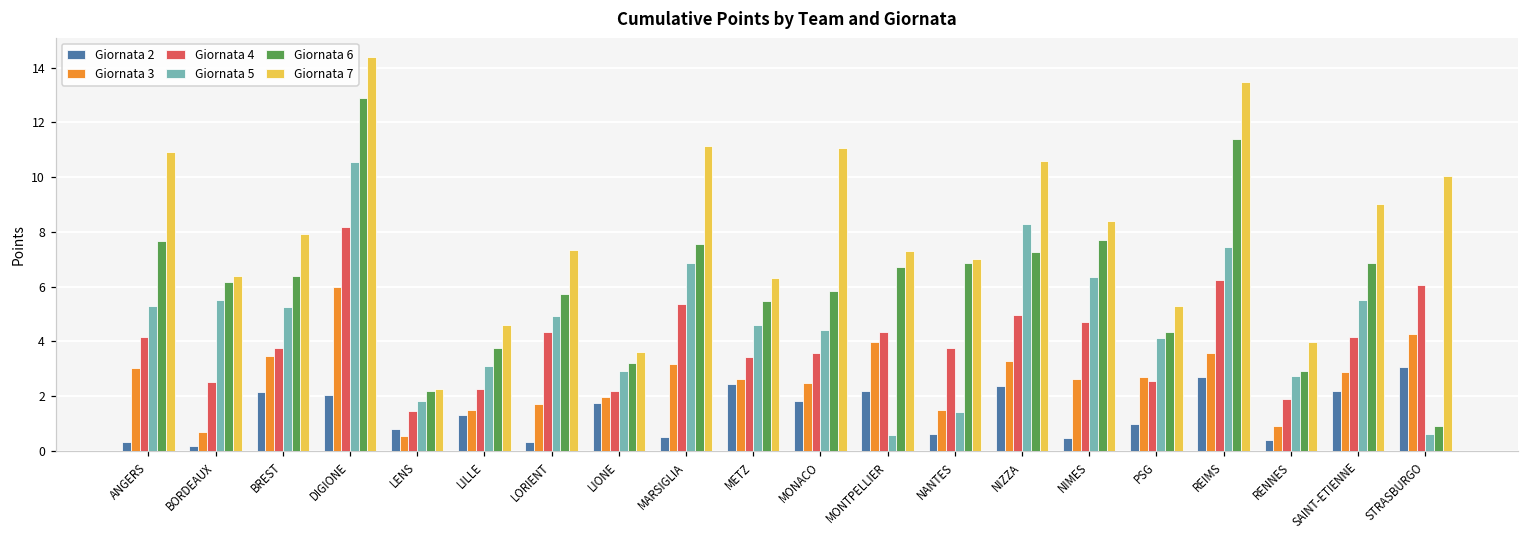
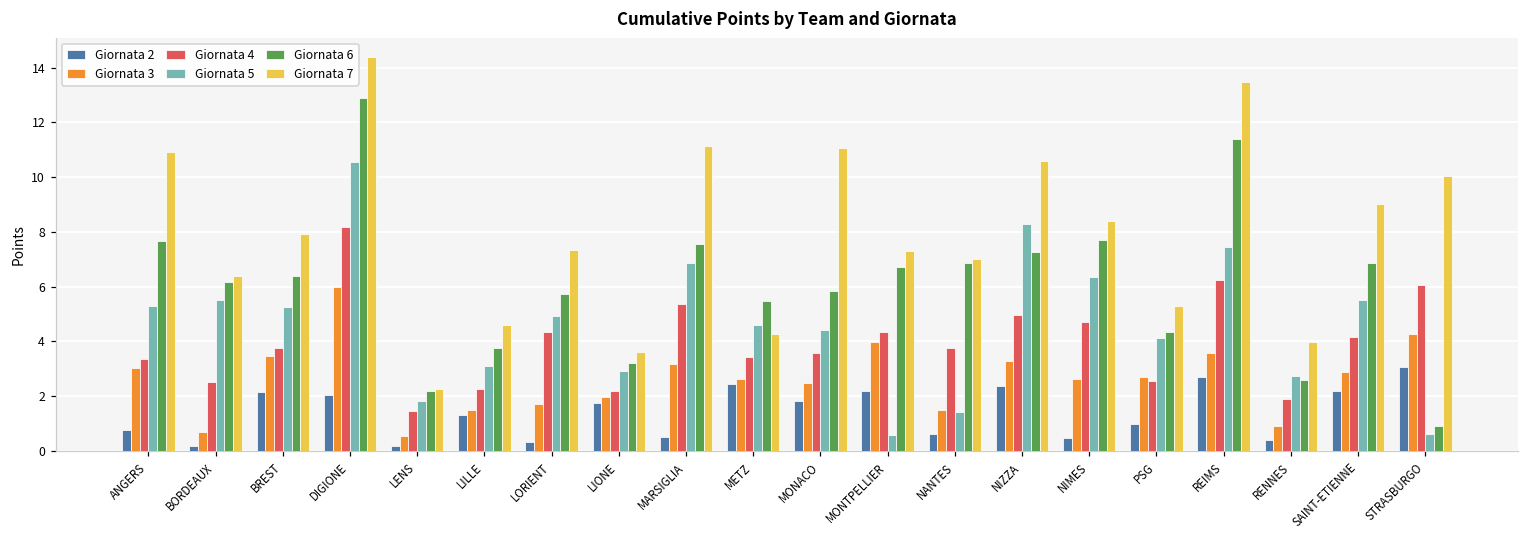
Giornata 2, ANGERS: 0.3 -> 0.7
Giornata 4, ANGERS: 4.1 -> 3.3
Giornata 2, LENS: 0.8 -> 0.2
Giornata 7, METZ: 6.3 -> 4.3
Giornata 6, RENNES: 2.9 -> 2.6
